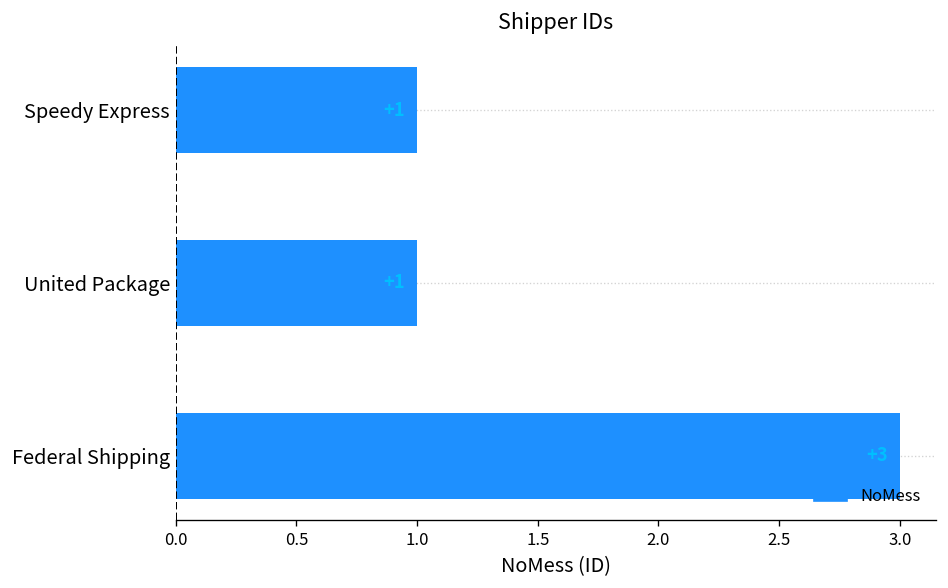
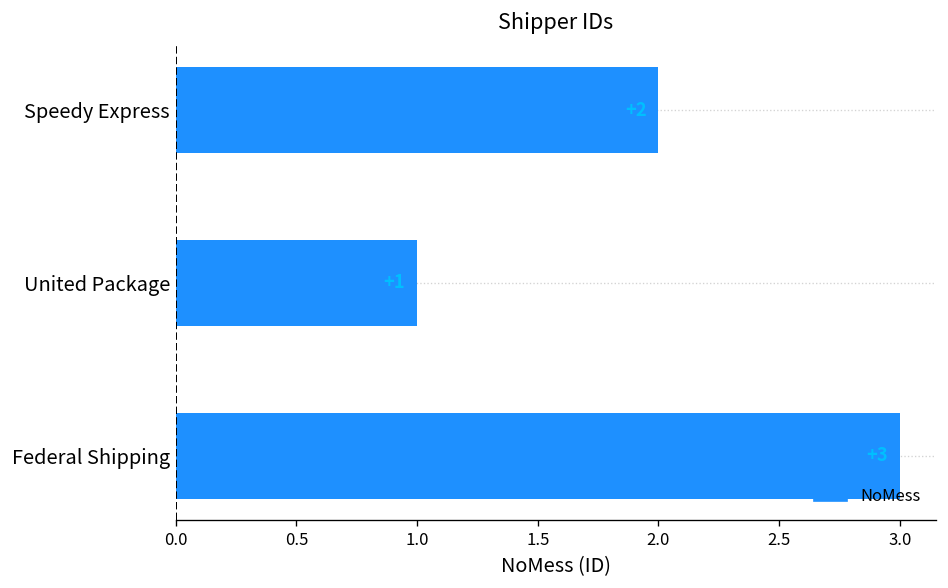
Speedy Express: 1 -> 2
